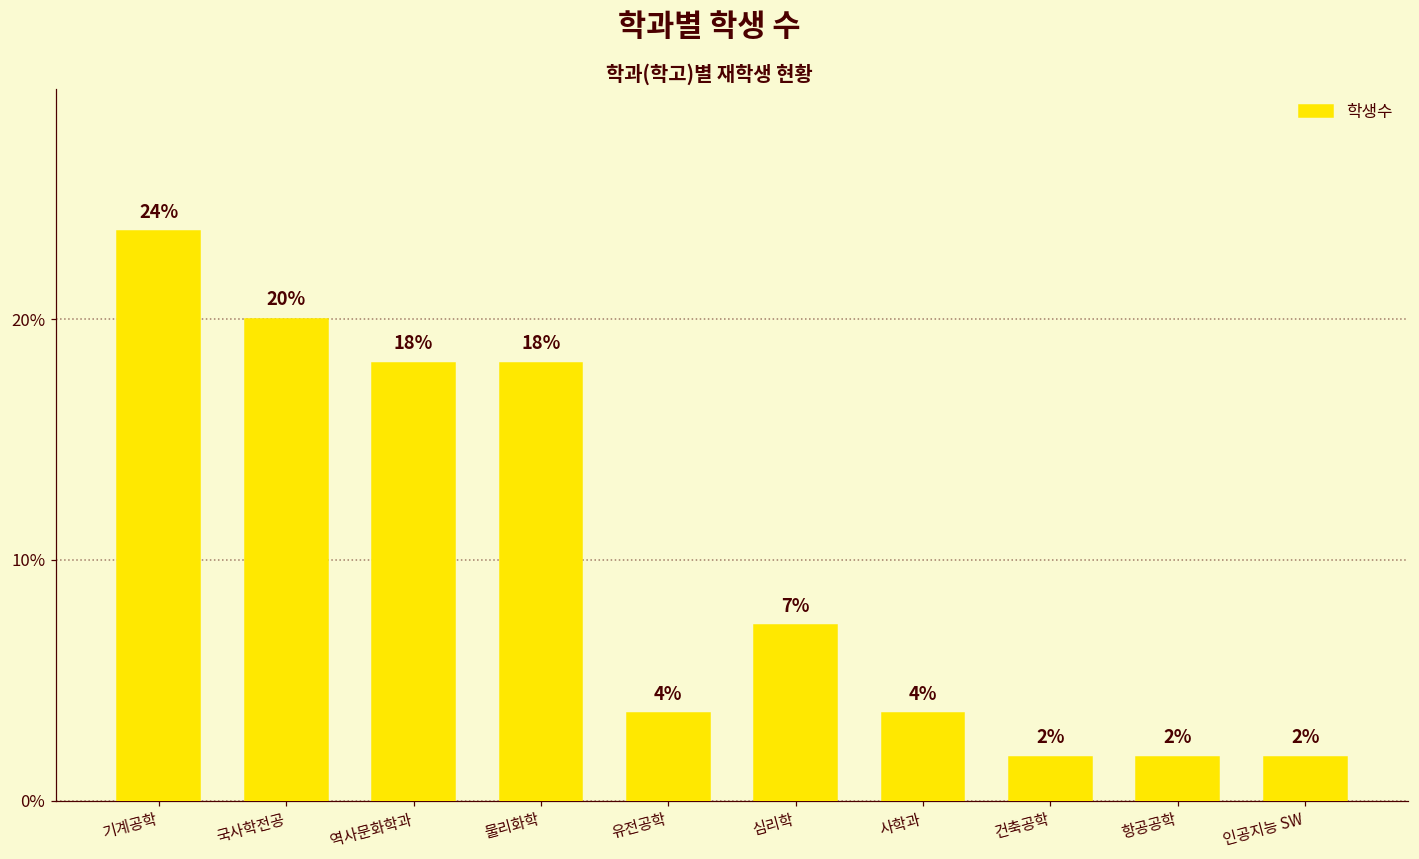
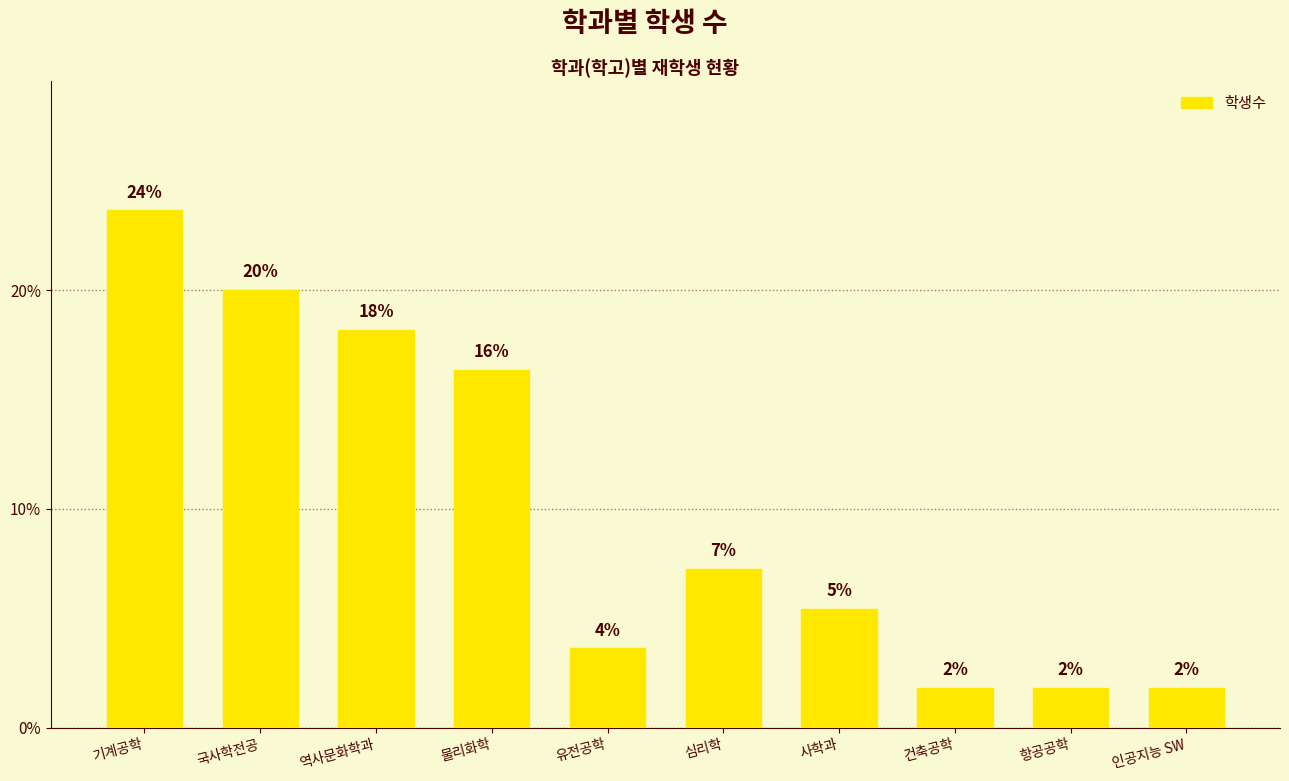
물리화학: 18% -> 16%
사학과: 4% -> 5%
